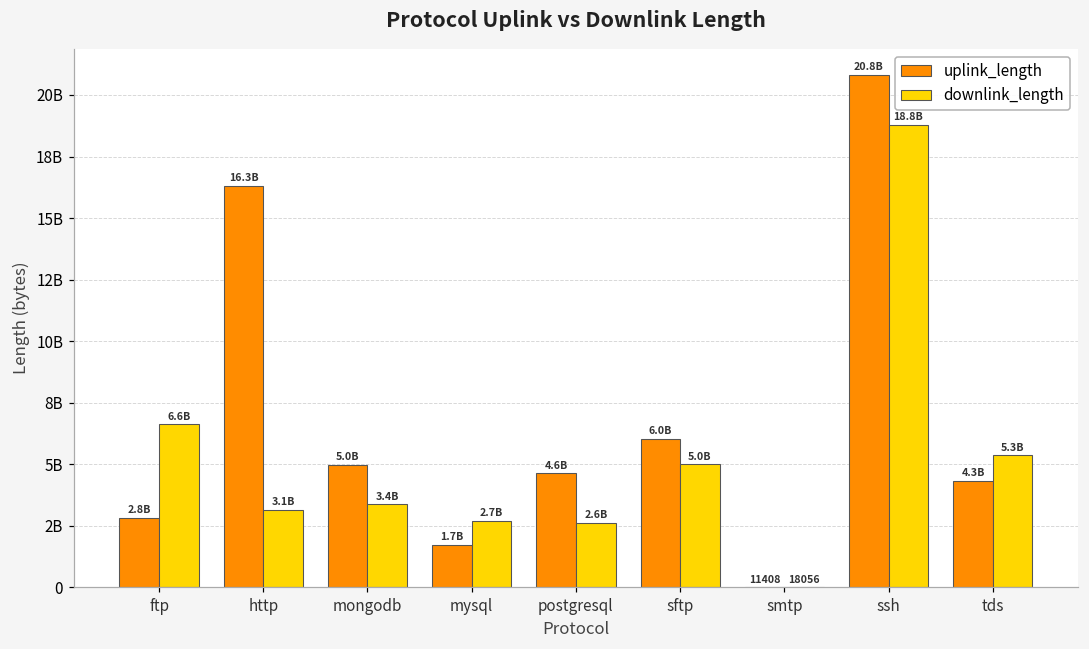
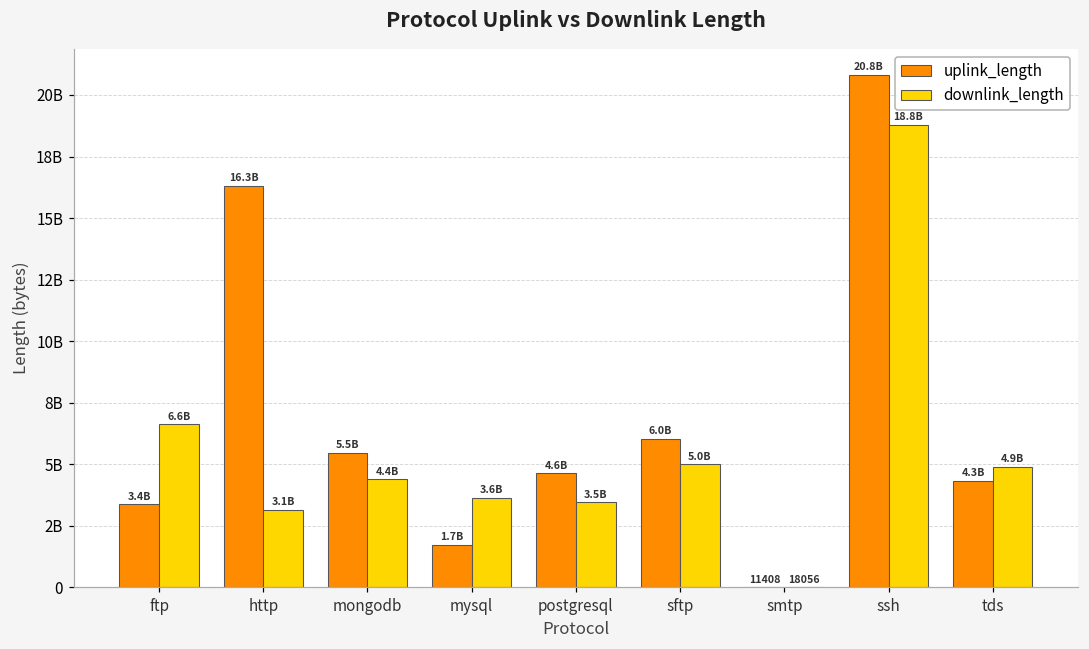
uplink_length, ftp: 2.8B -> 3.4B
uplink_length, mongodb: 5.0B -> 5.5B
downlink_length, mongodb: 3.4B -> 4.4B
downlink_length, mysql: 2.7B -> 3.6B
downlink_length, postgresql: 2.6B -> 3.5B
downlink_length, tds: 5.3B -> 4.9B
